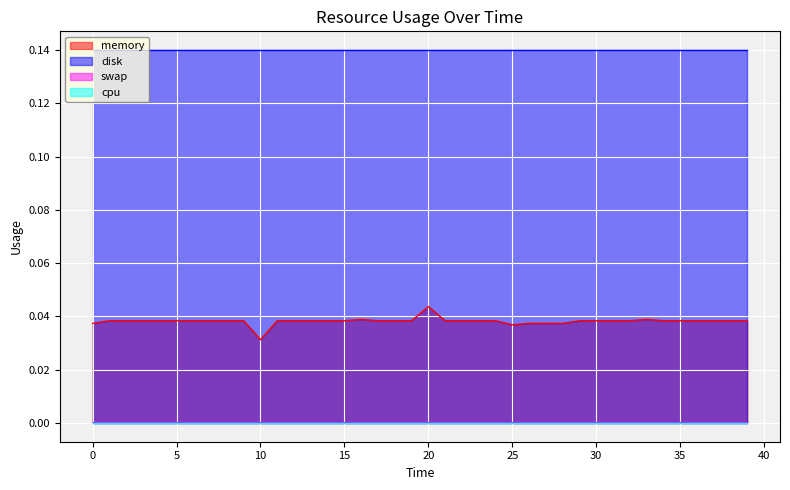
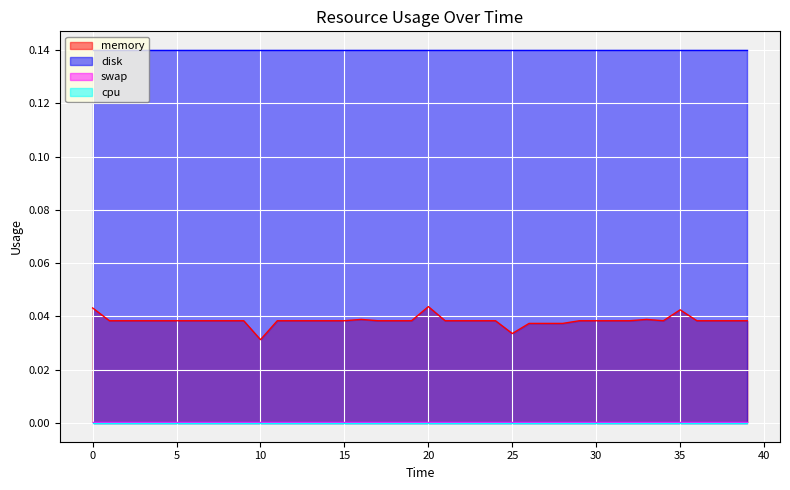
memory, 0: 0.037 -> 0.043
memory, 25: 0.037 -> 0.034
memory, 35: 0.038 -> 0.043
